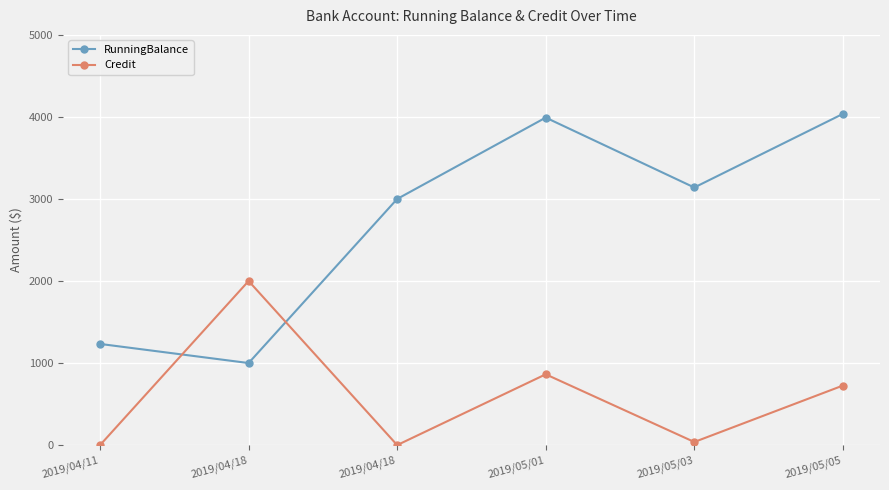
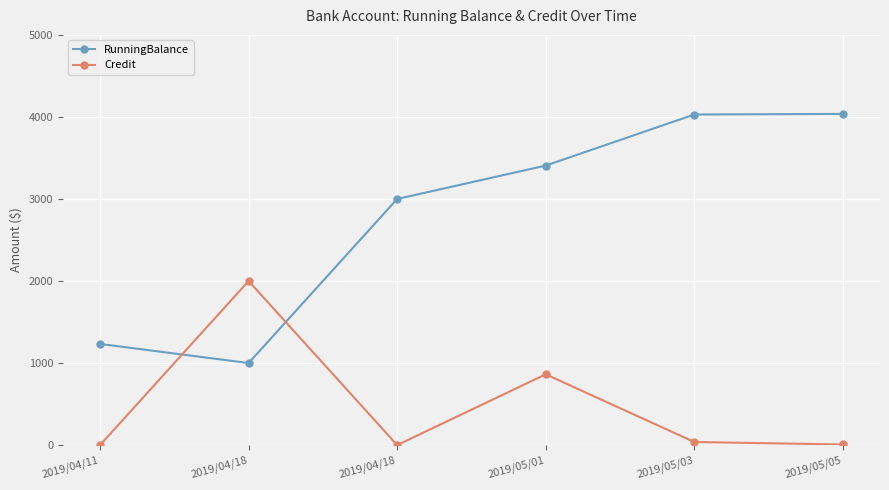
RunningBalance, 2019/05/01: 4000 -> 3400
RunningBalance, 2019/05/03: 3100 -> 4000
Credit, 2019/05/05: 700 -> 0
